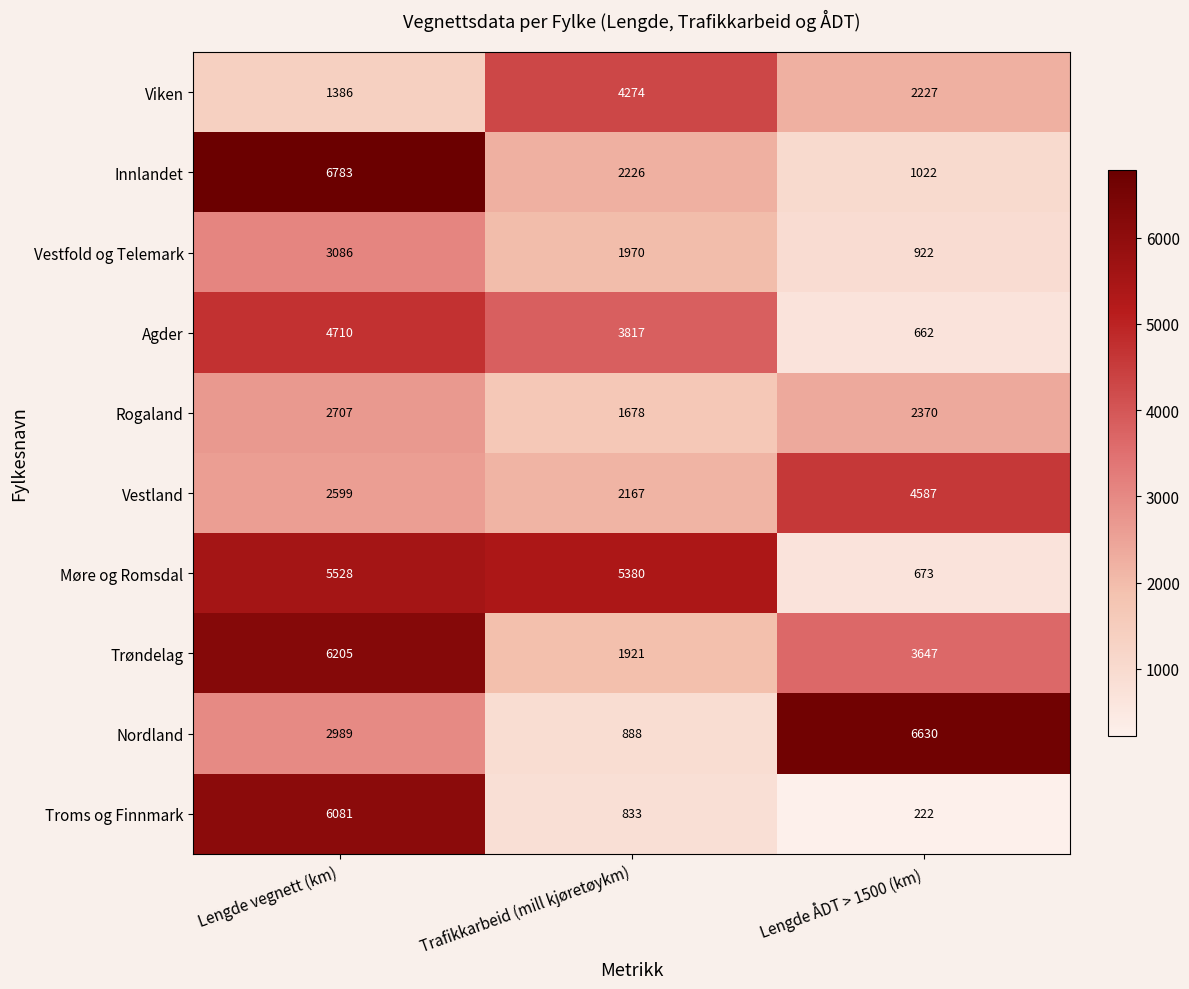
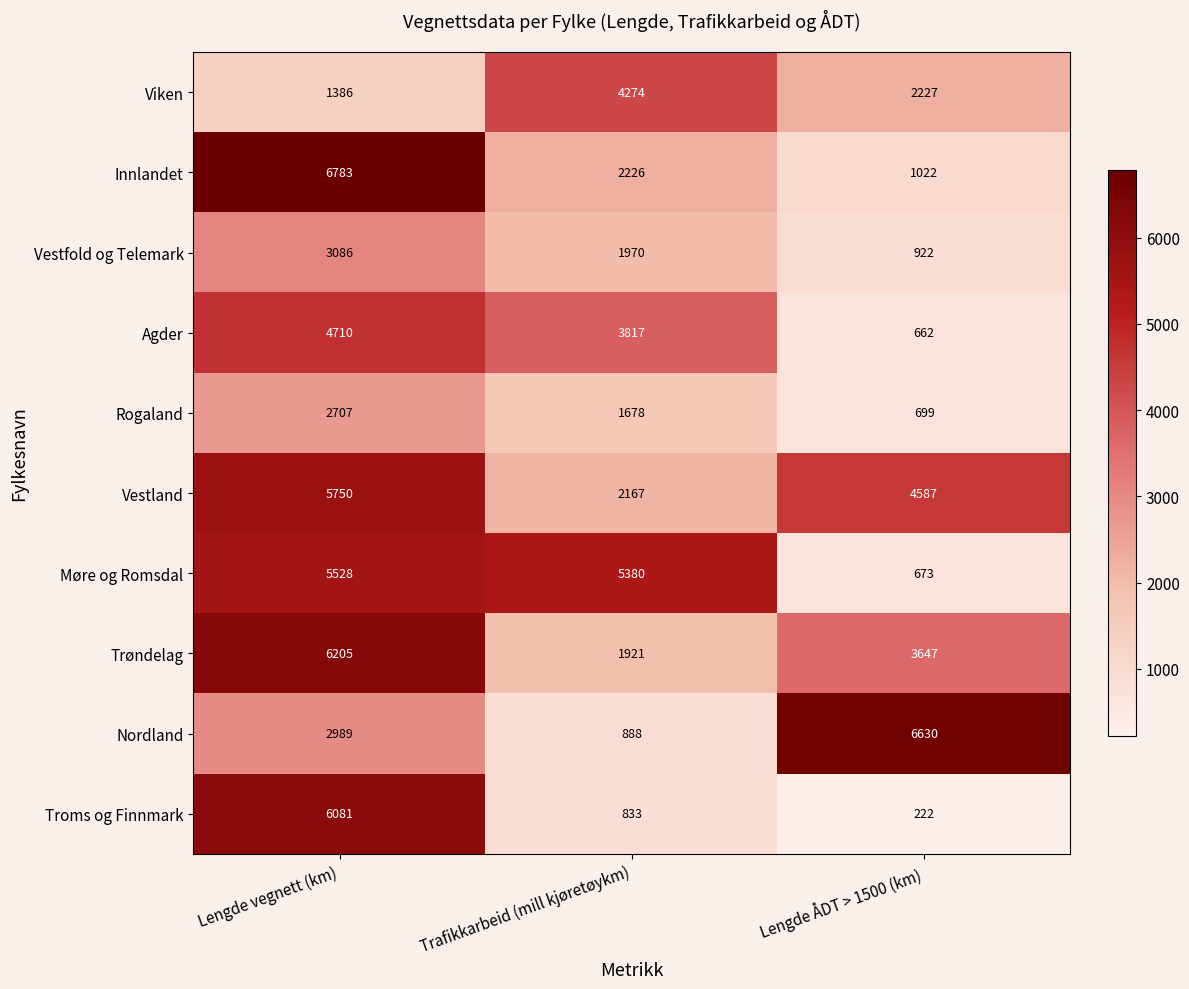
Rogaland, Lengde ÅDT > 1500 (km): 2370 -> 699
Vestland, Lengde vegnett (km): 2599 -> 5750
